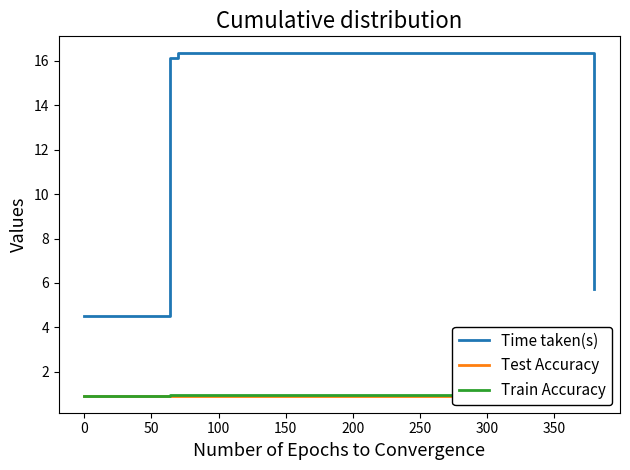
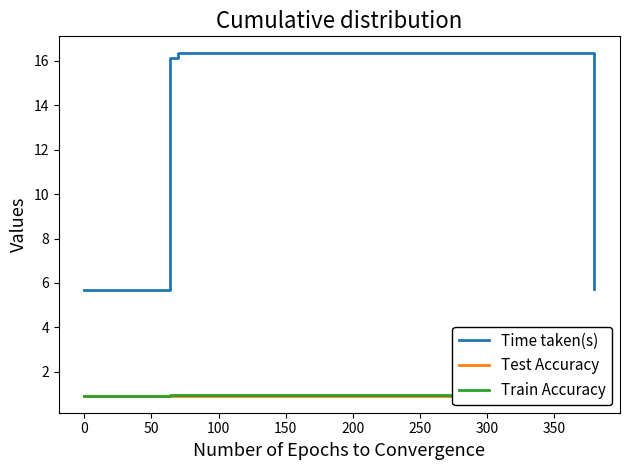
Time taken(s), 0: 4.5 -> 5.7
